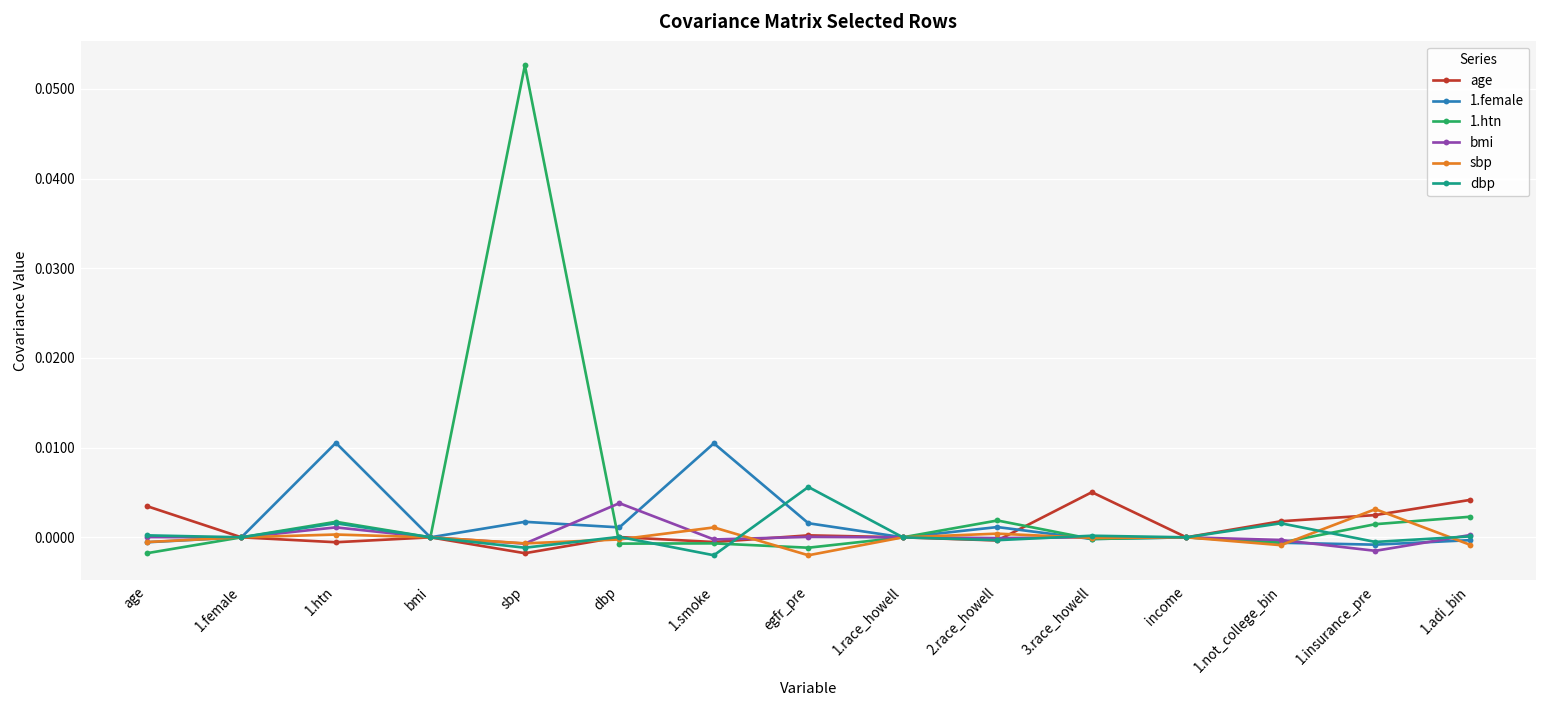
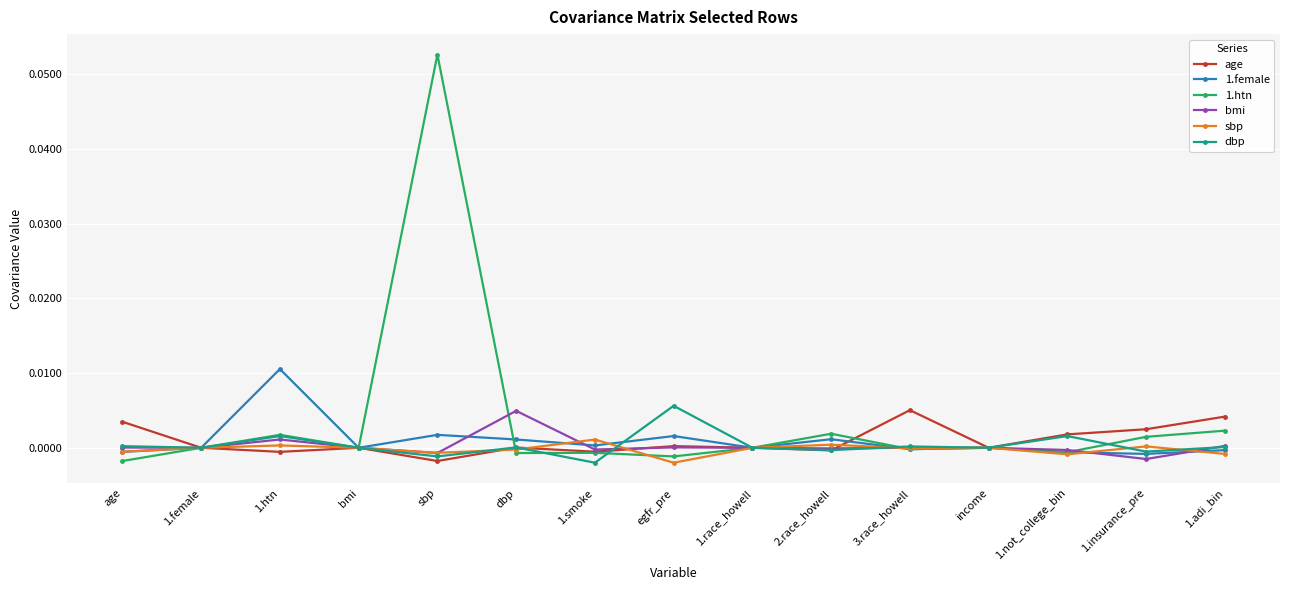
bmi, dbp: 0.004 -> 0.005
1.female, 1.smoke: 0.010 -> 0.000
sbp, 1.insurance_pre: 0.003 -> 0.000
